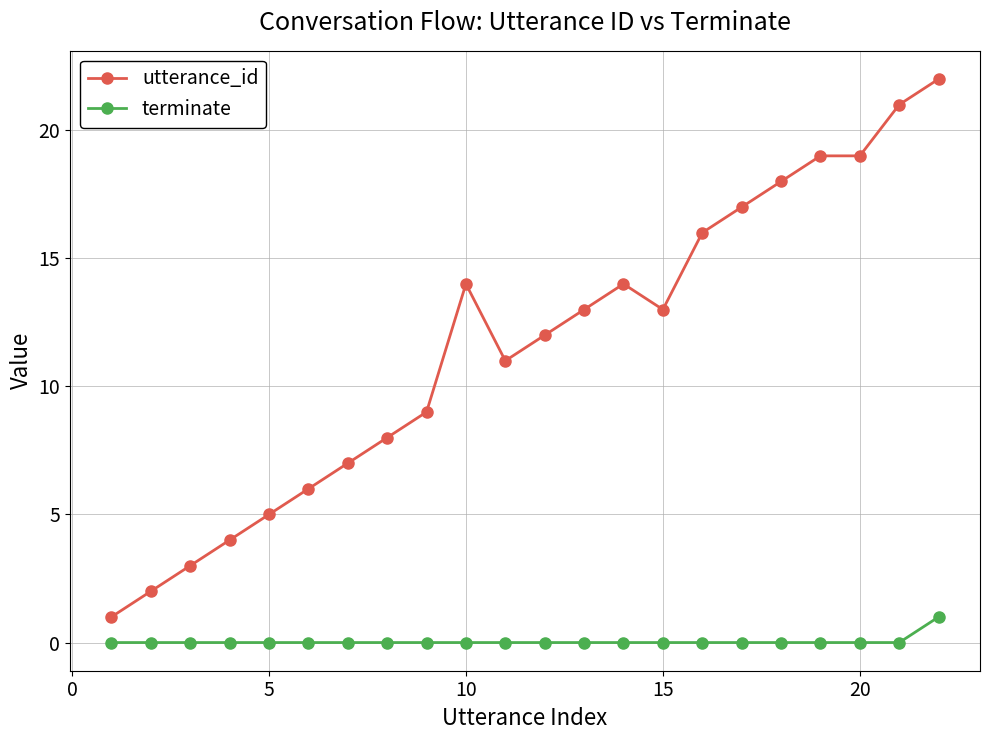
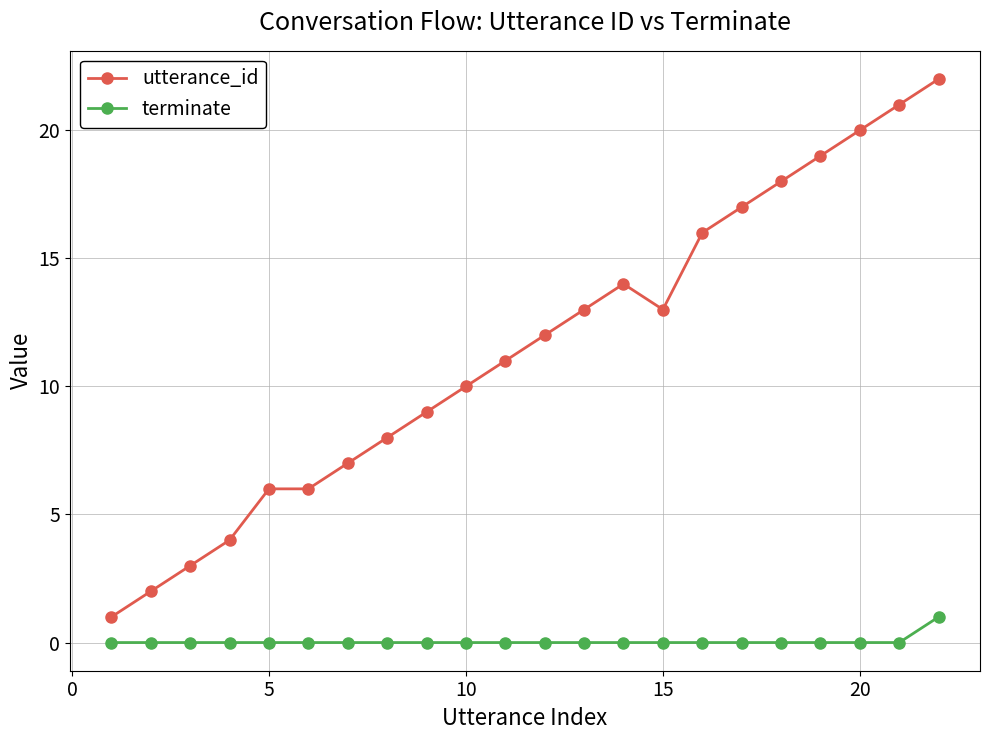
utterance_id, 5: 5 -> 6
utterance_id, 10: 14 -> 10
utterance_id, 20: 19 -> 20
